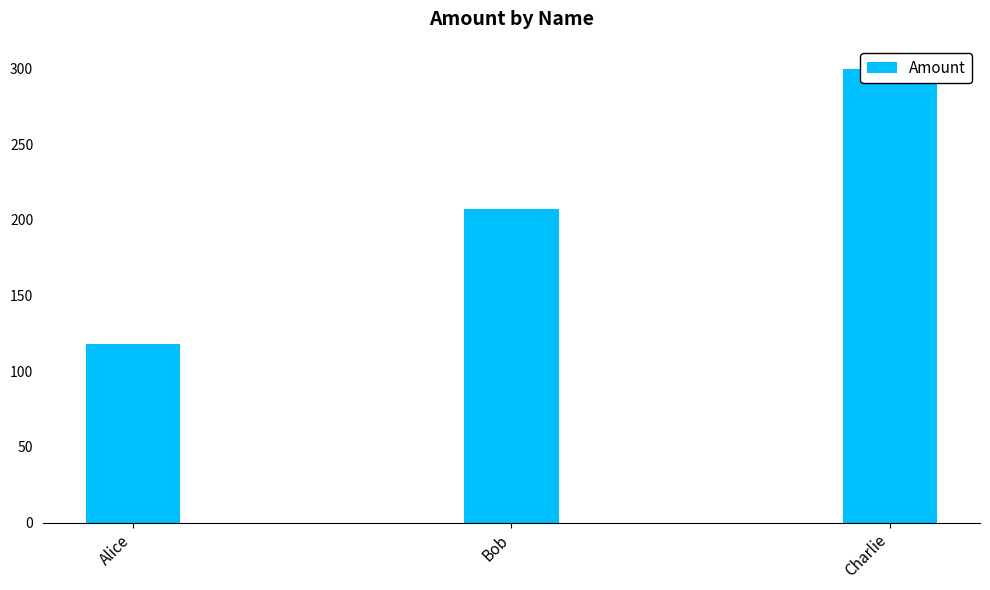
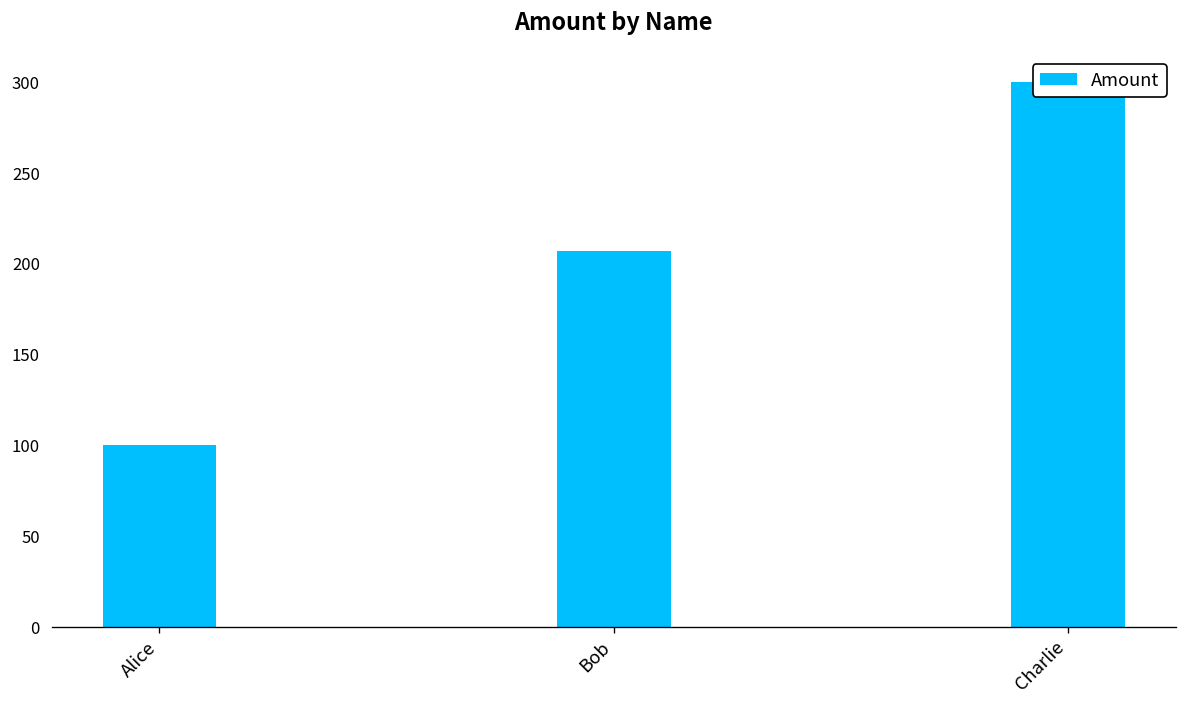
Alice: 118 -> 100
